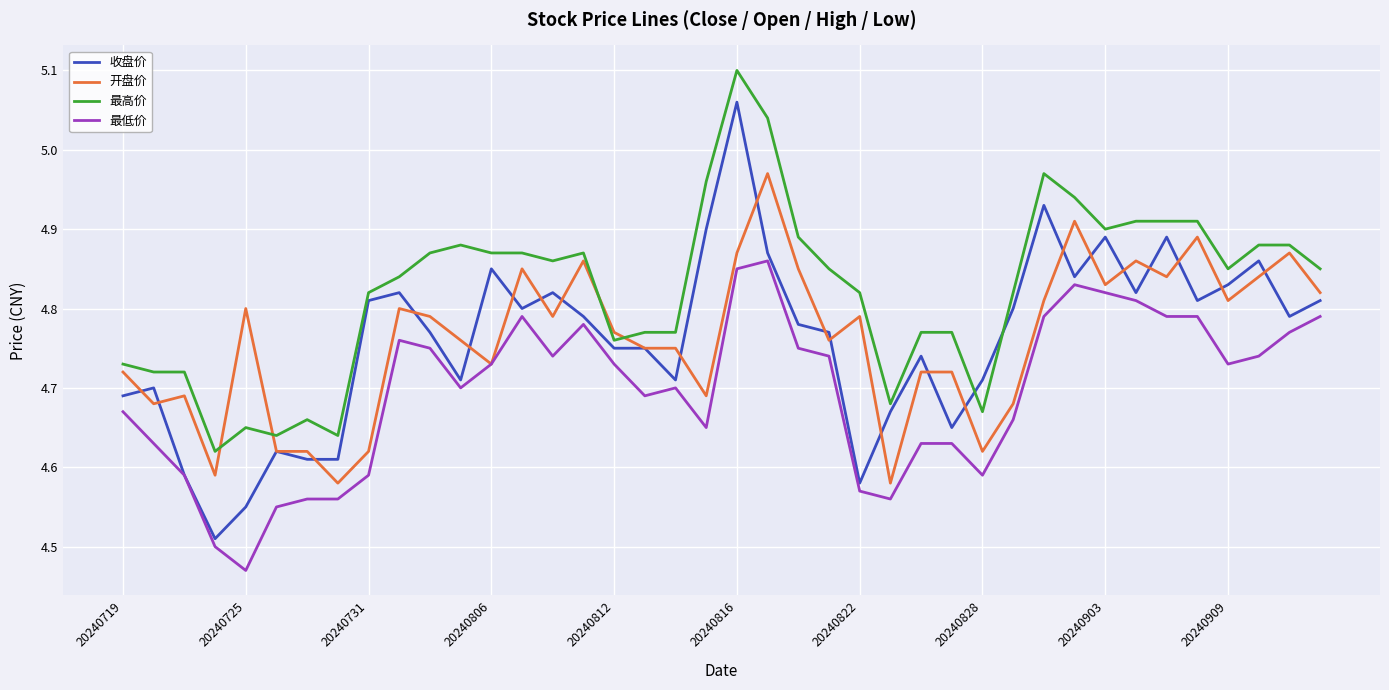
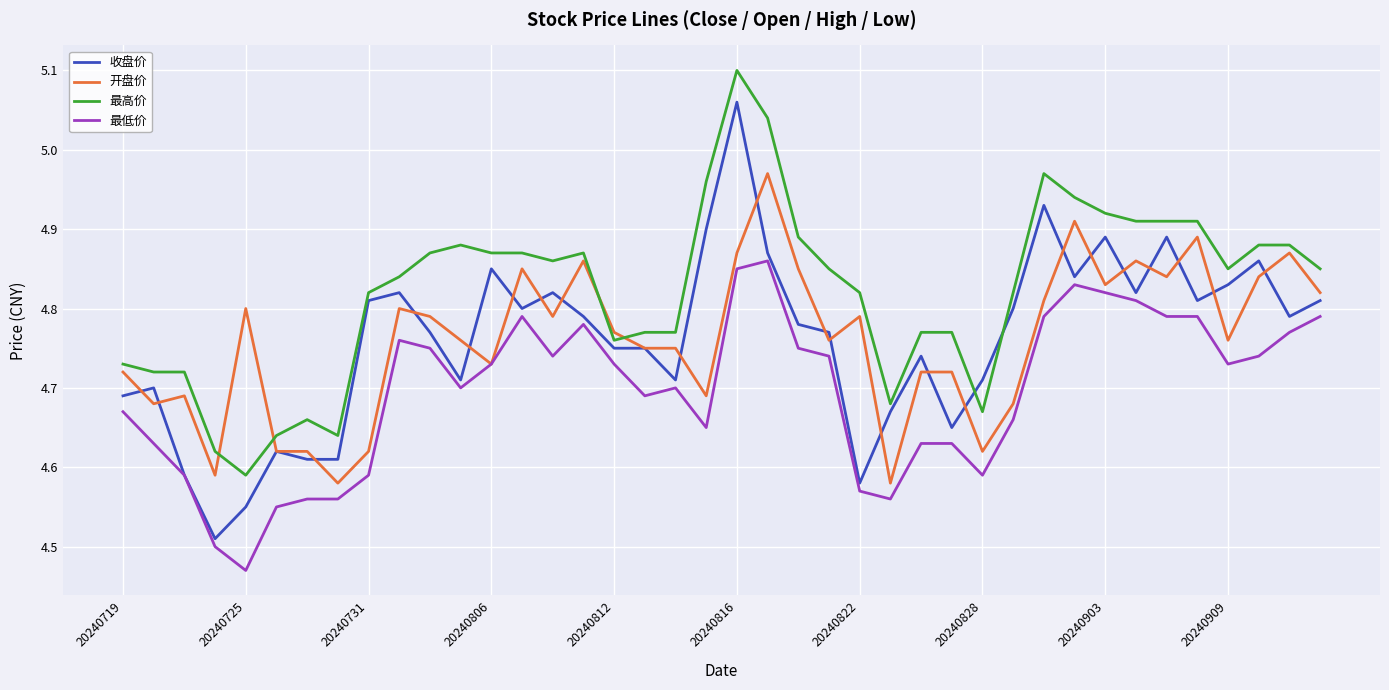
最高价, 20240725: 4.65 -> 4.59
最高价, 20240903: 4.90 -> 4.92
开盘价, 20240909: 4.81 -> 4.76
